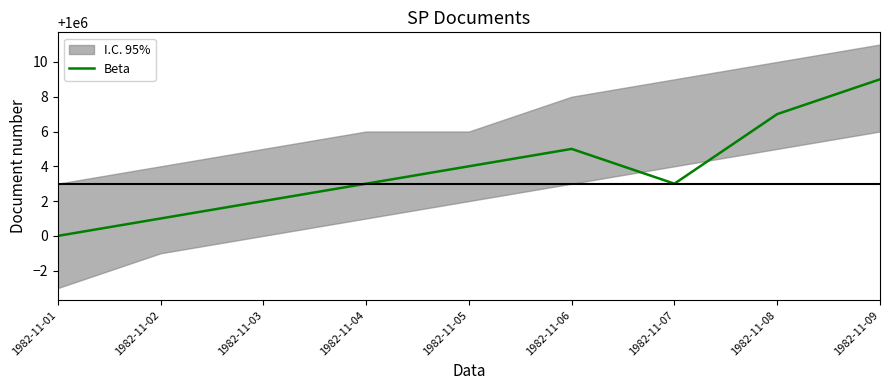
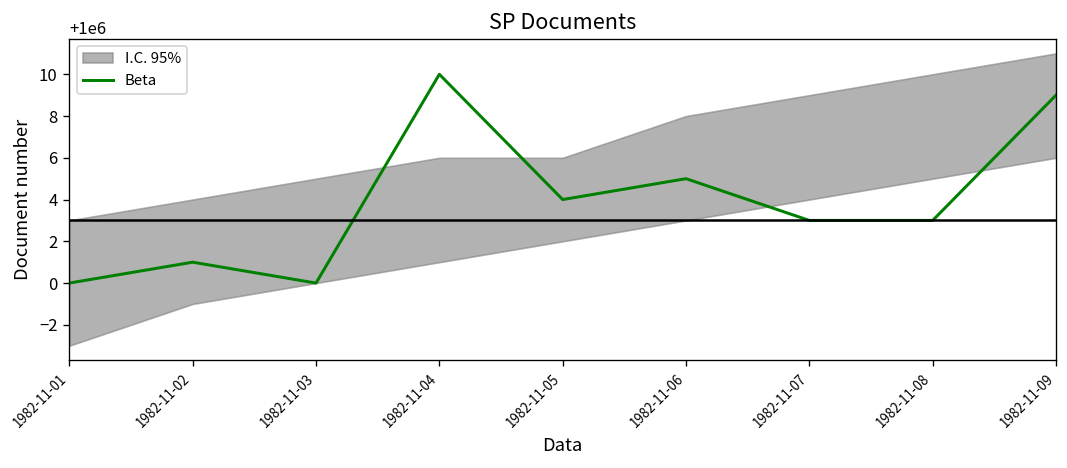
Beta, 1982-11-03: 1000002 -> 1000000
Beta, 1982-11-04: 1000003 -> 1000010
Beta, 1982-11-08: 1000007 -> 1000003
